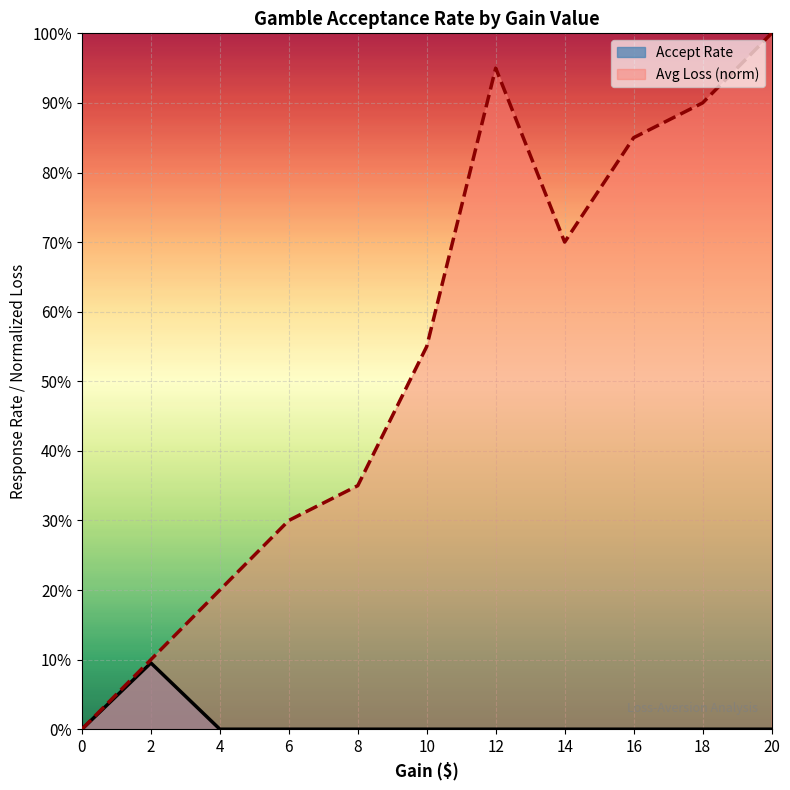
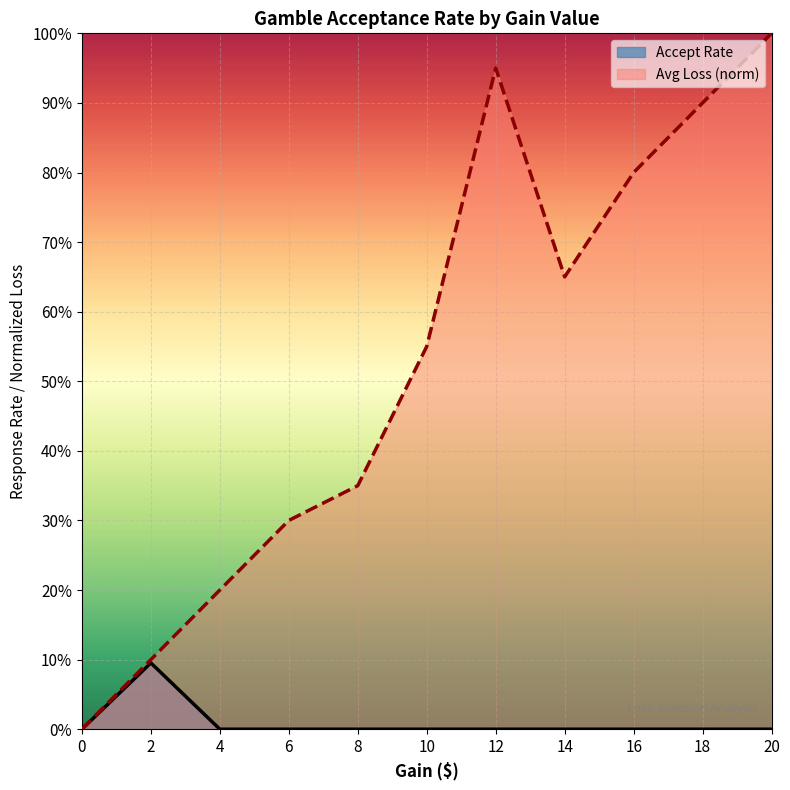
Avg Loss (norm), 14: 70% -> 65%
Avg Loss (norm), 16: 85% -> 80%
